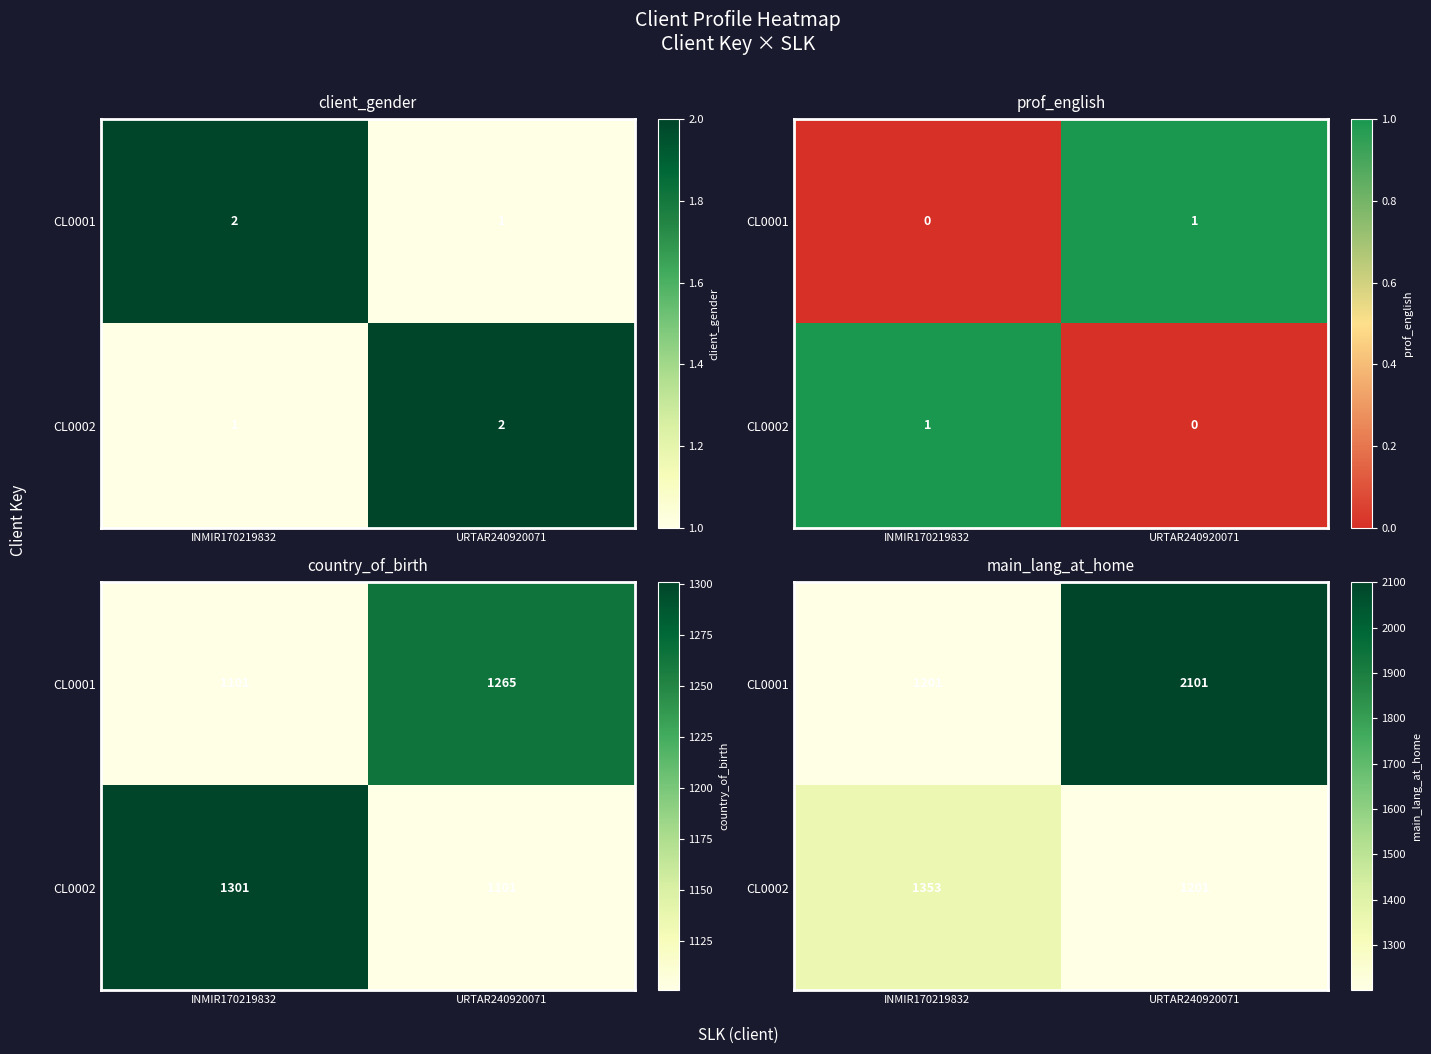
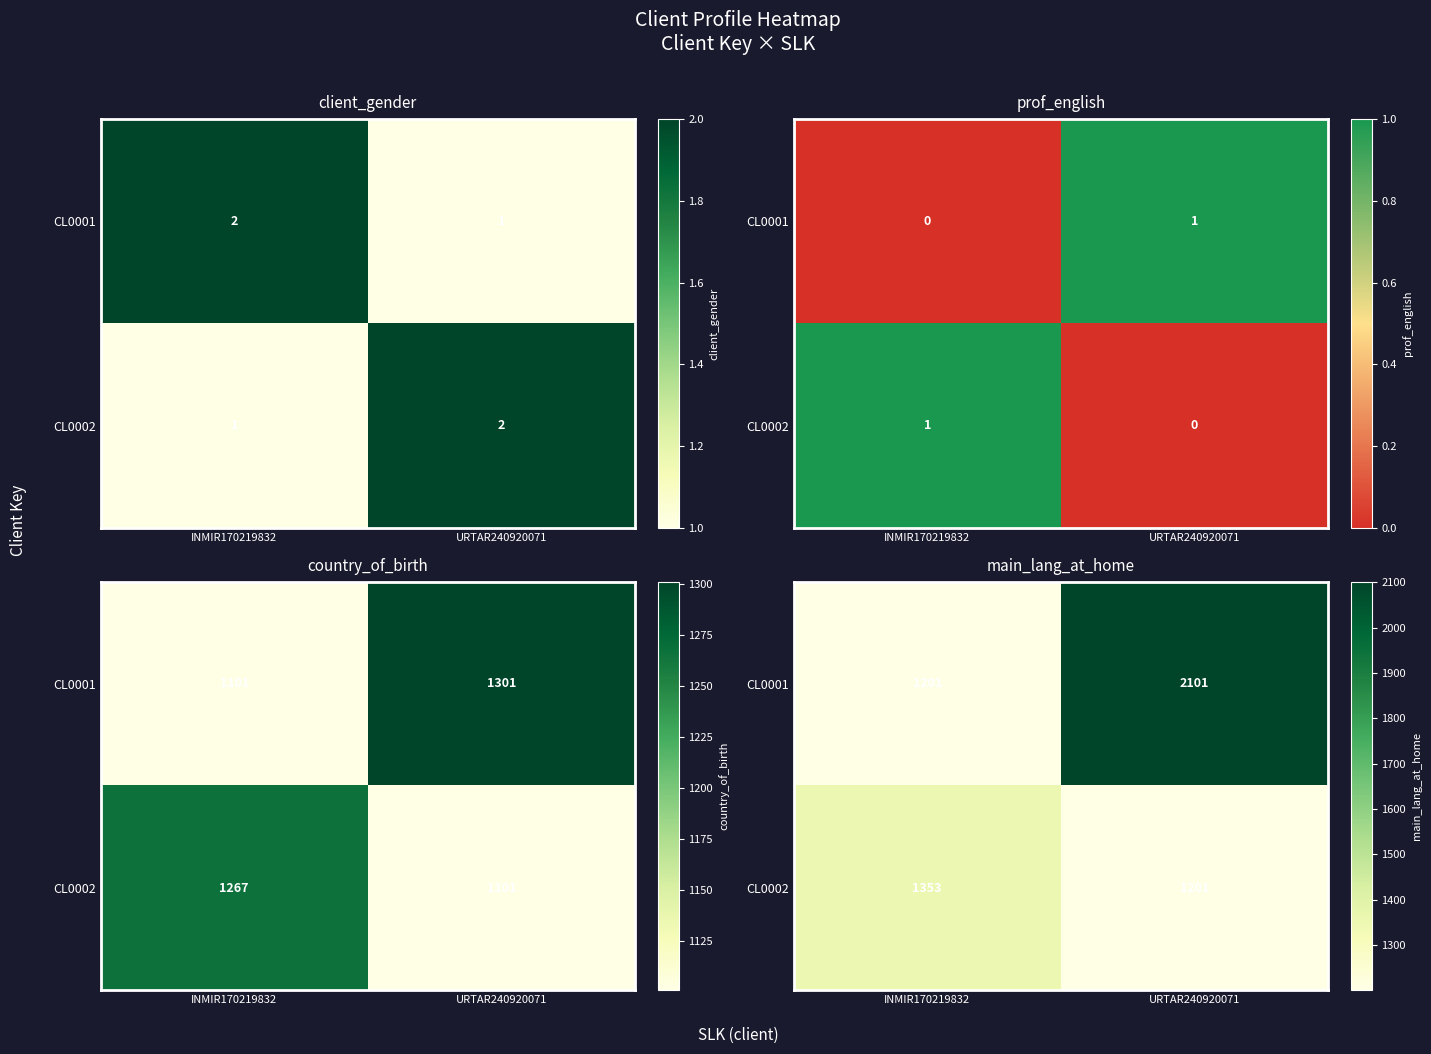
country_of_birth, CL0001, URTAR240920071: 1265 -> 1301
country_of_birth, CL0002, INMIR170219832: 1301 -> 1267
